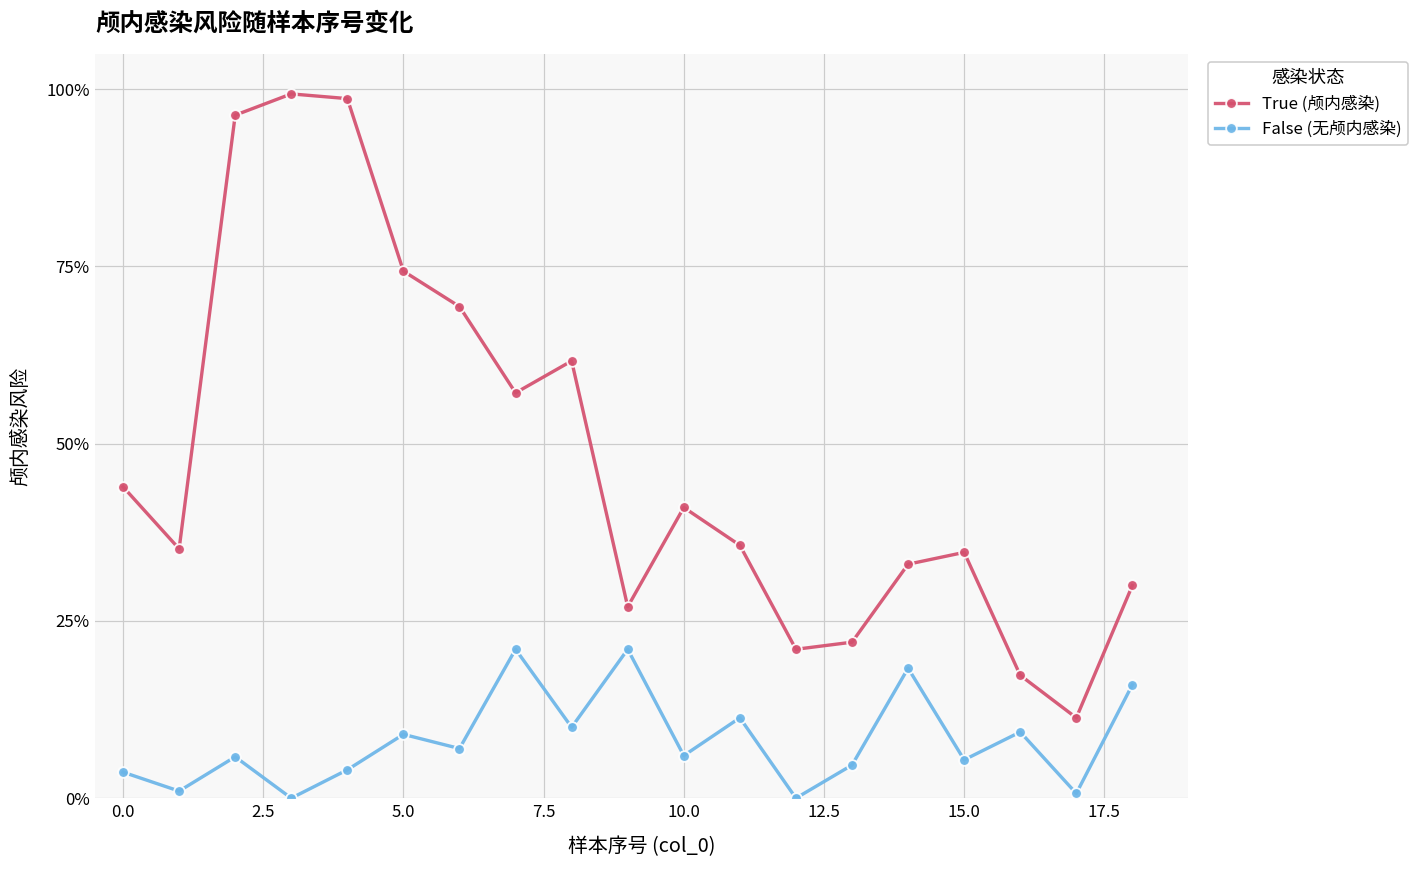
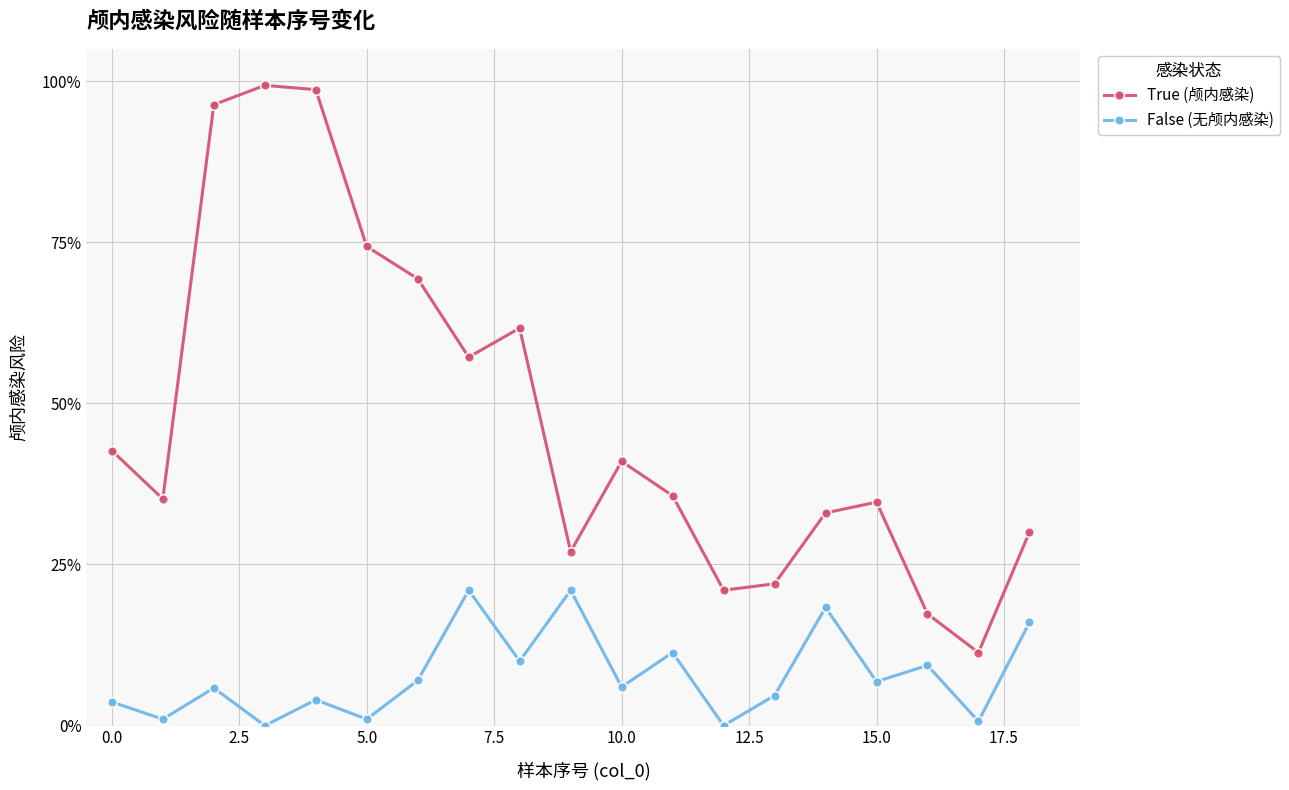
True (颅内感染), 0.0: 44% -> 43%
False (无颅内感染), 5.0: 9% -> 1%
False (无颅内感染), 15.0: 5% -> 7%
